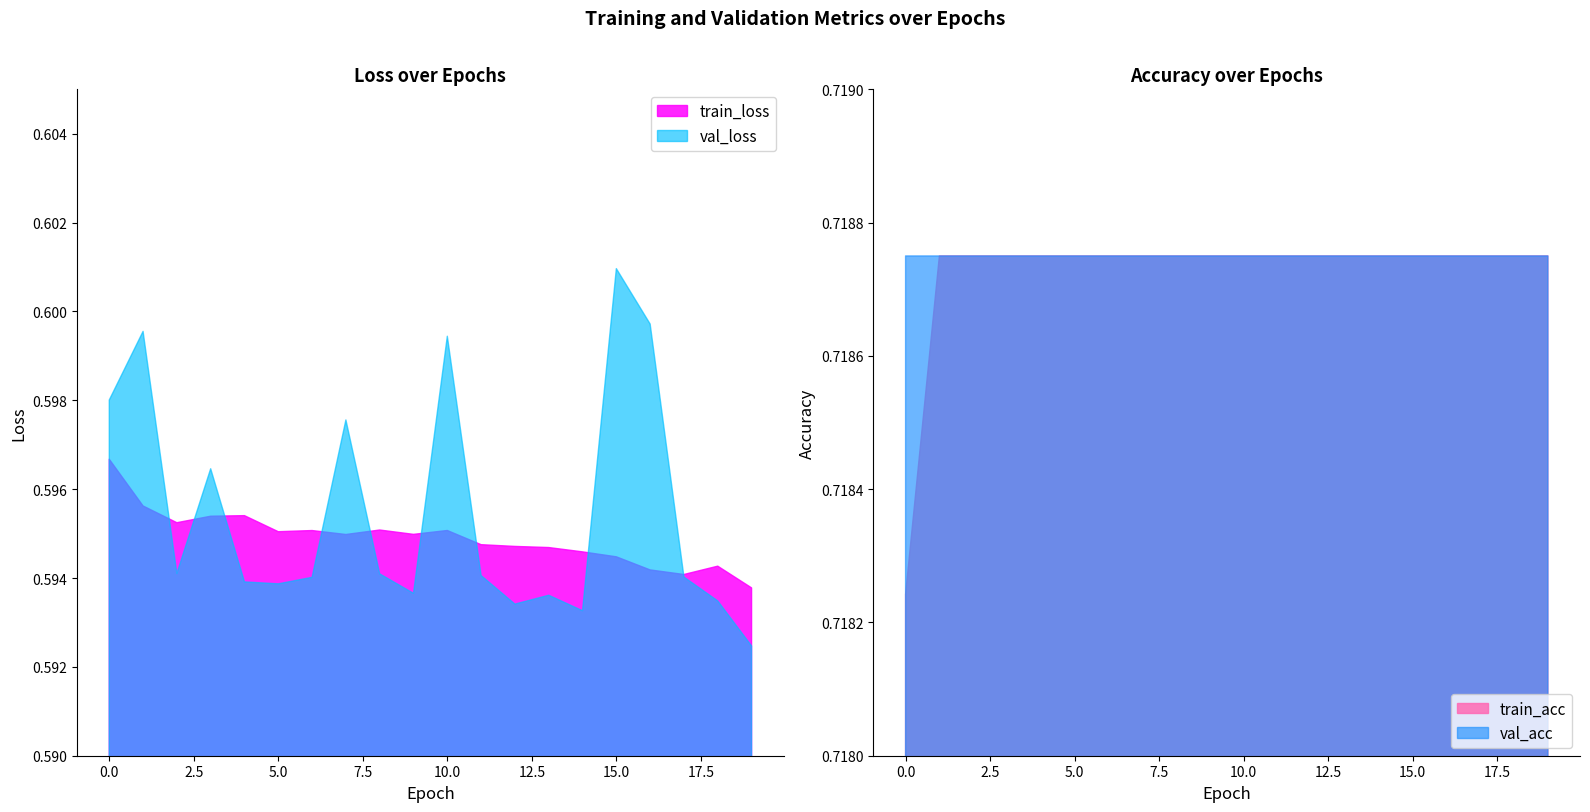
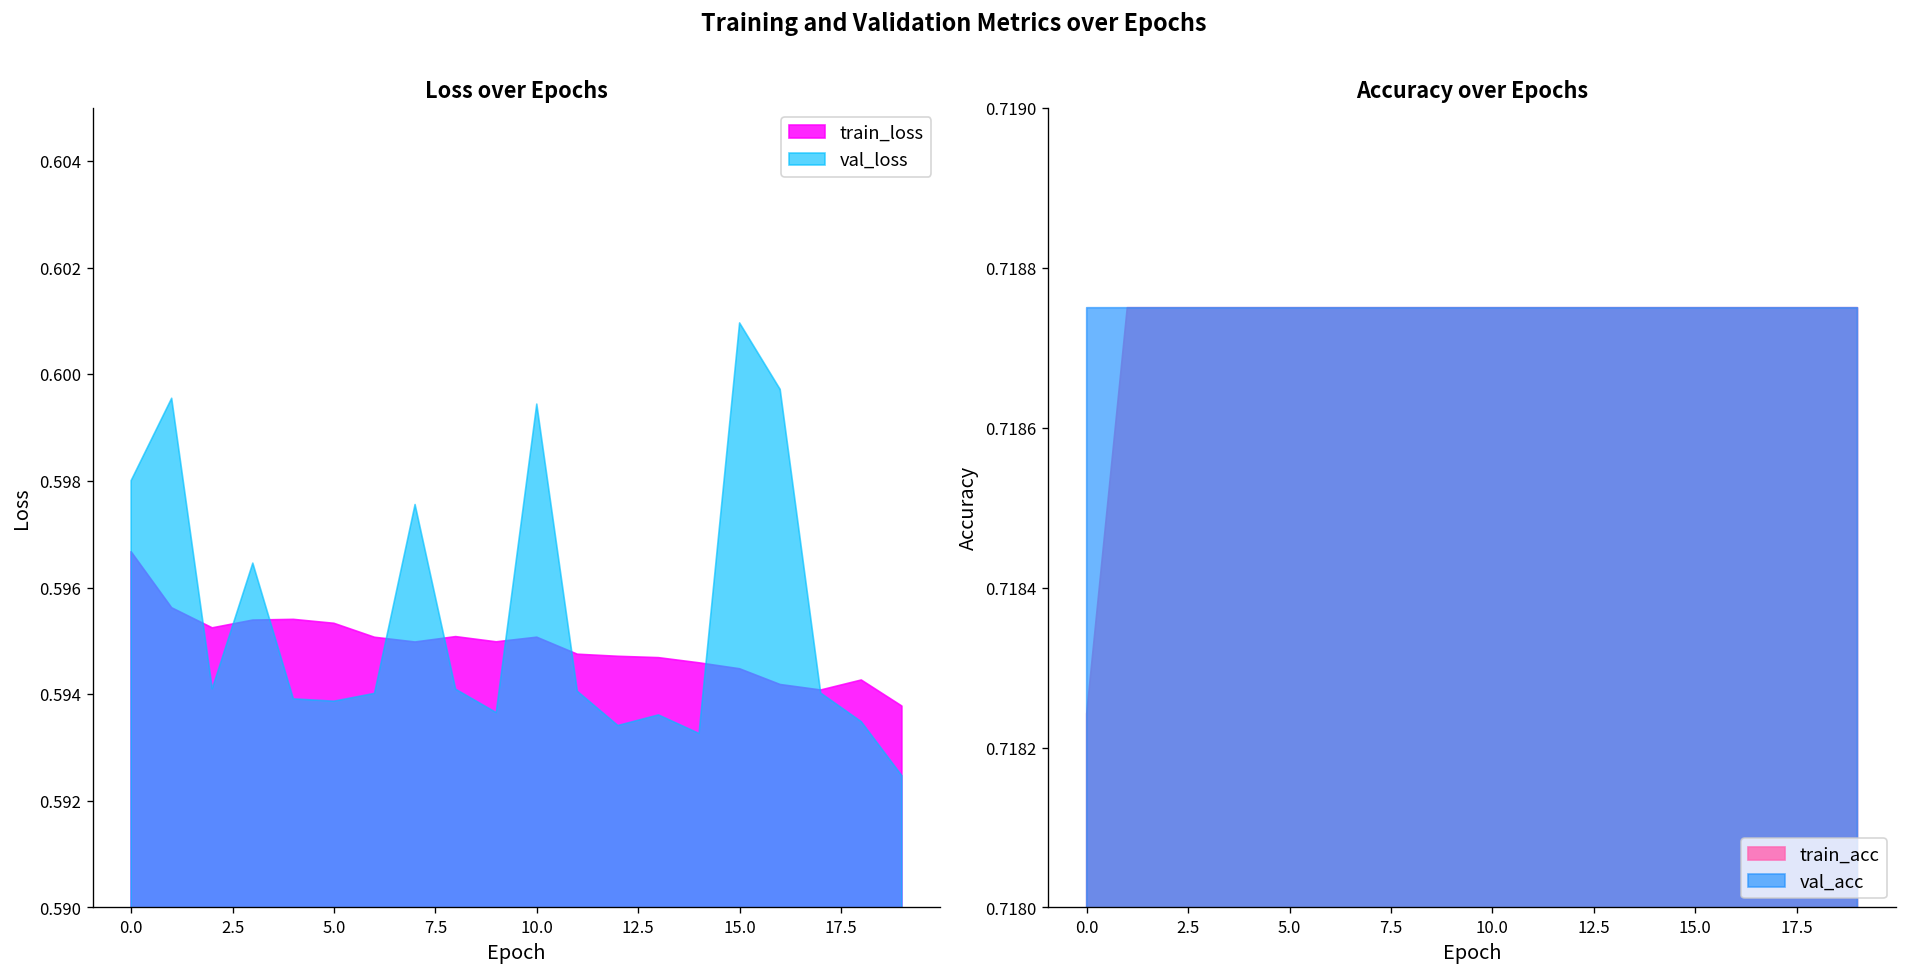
Loss over Epochs, train_loss, 5.0: 0.5950 -> 0.5953
